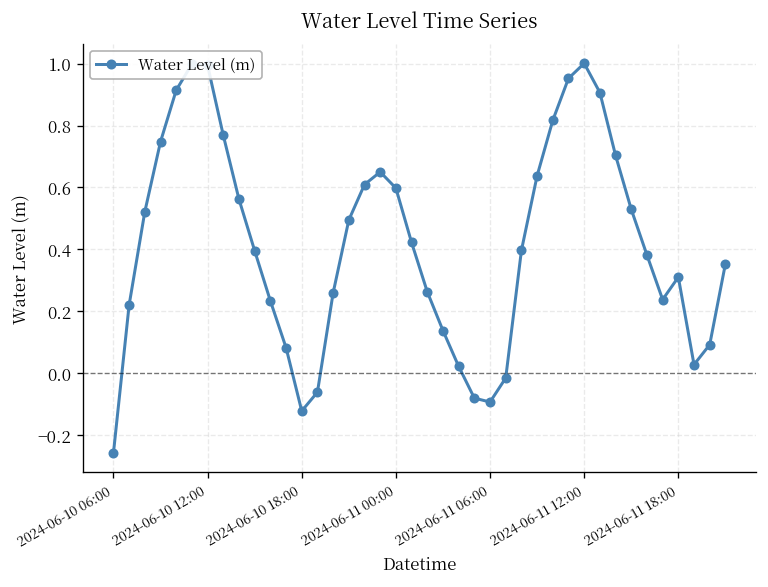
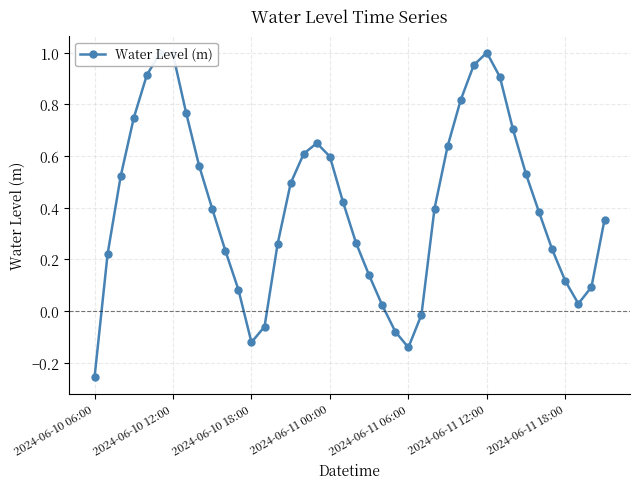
2024-06-11 06:00: -0.09 -> -0.14
2024-06-11 18:00: 0.31 -> 0.12
